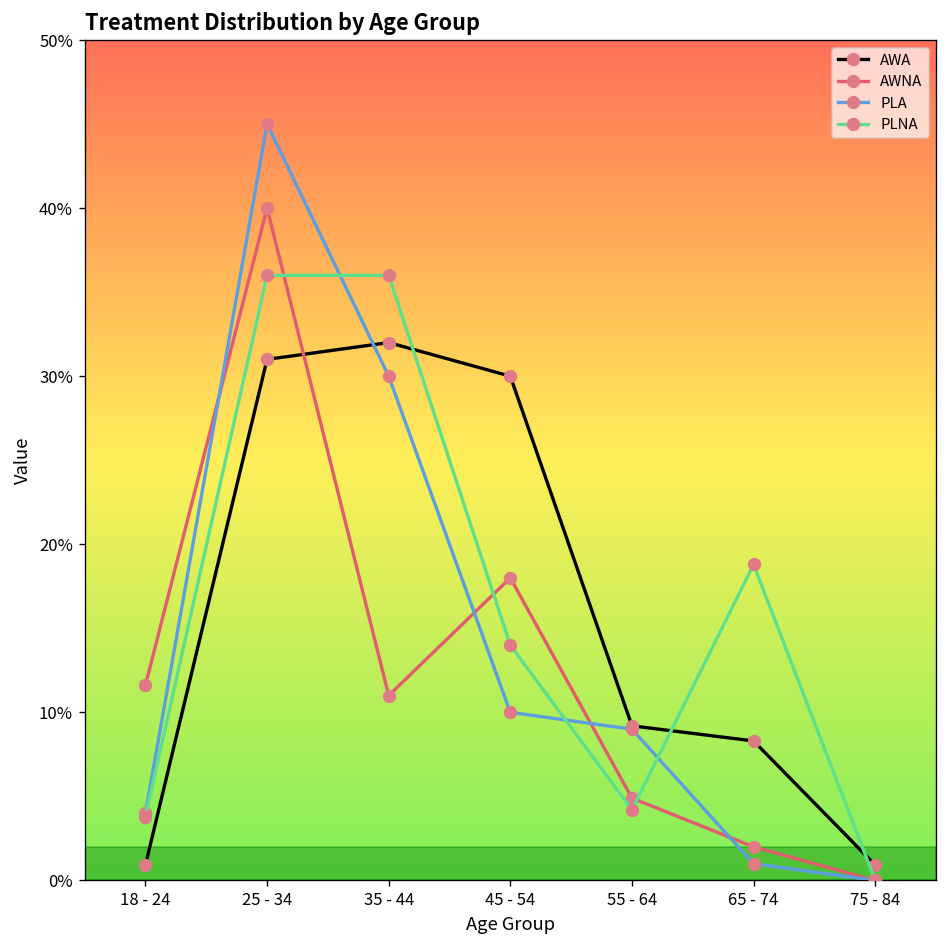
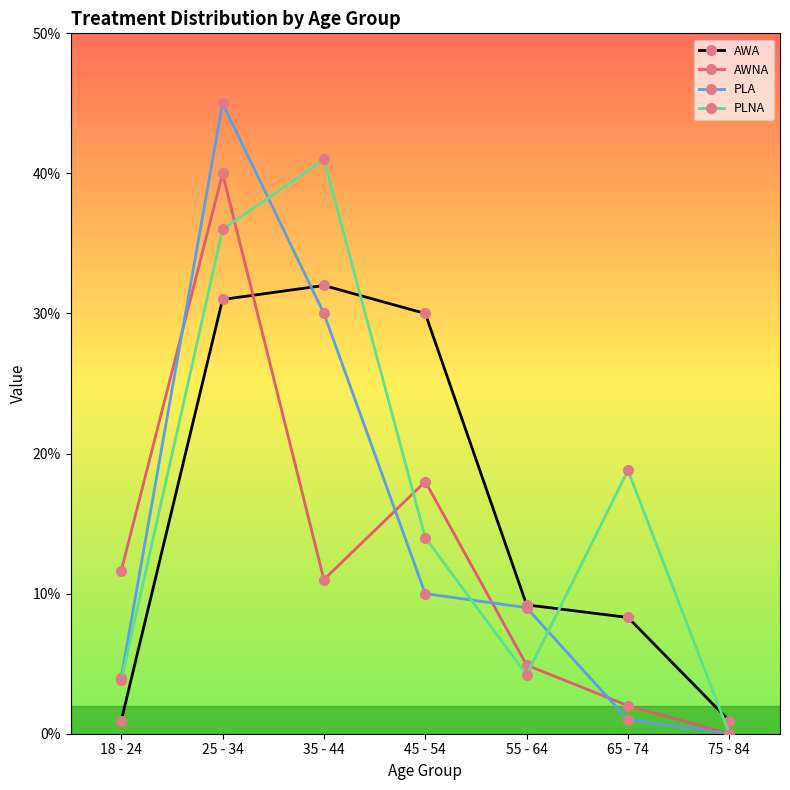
PLNA, 35 - 44: 36.0% -> 41.0%
